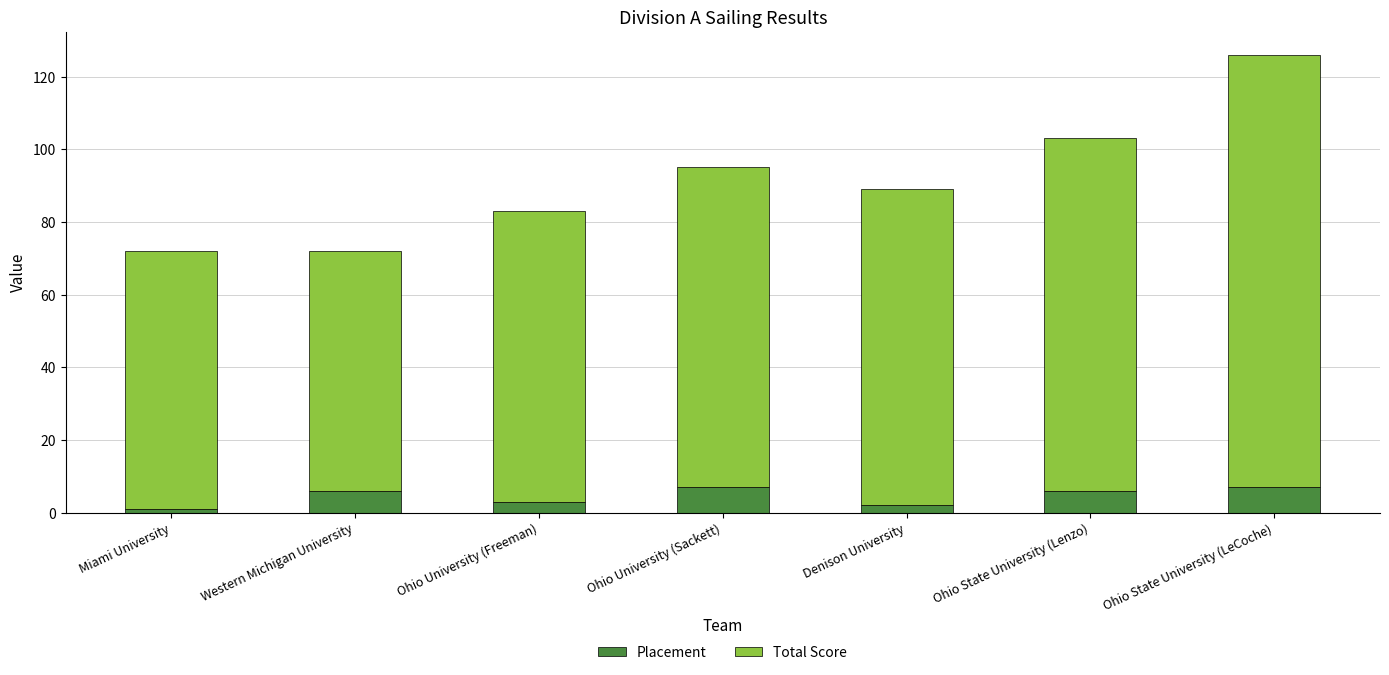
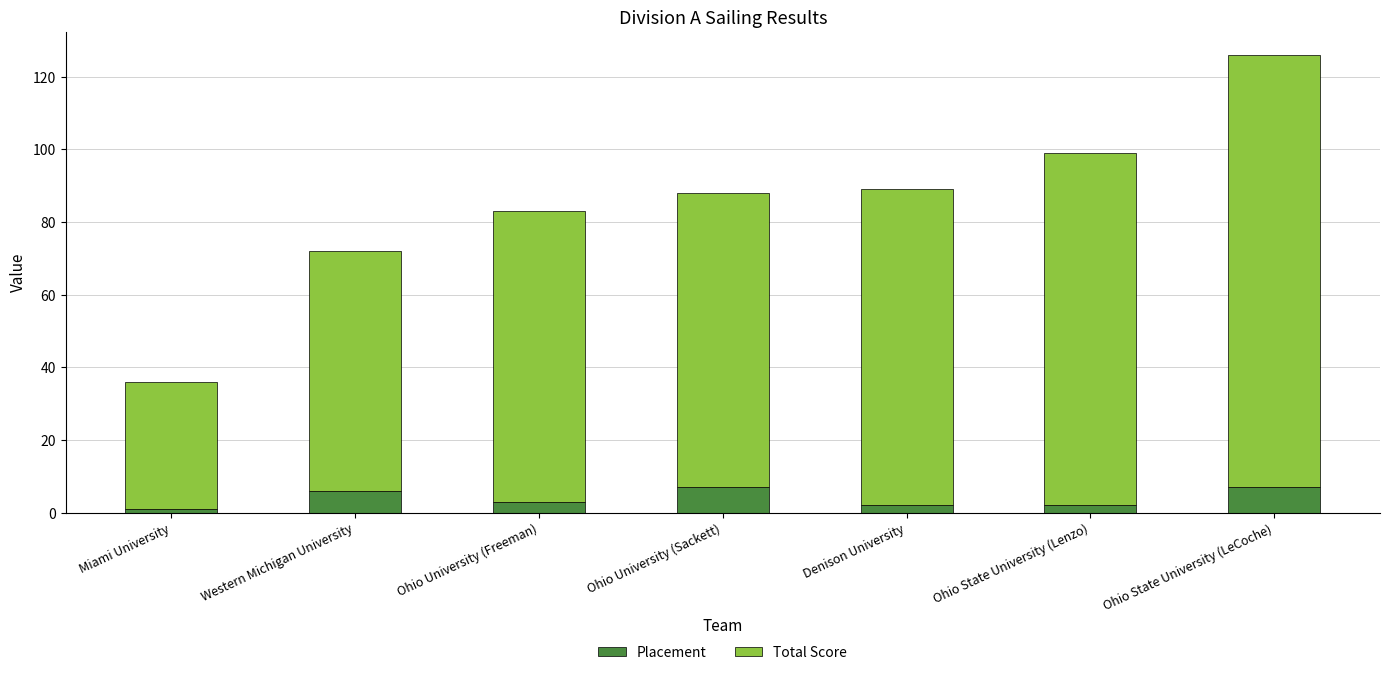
Total Score, Miami University: 71 -> 35
Total Score, Ohio University (Sackett): 88 -> 81
Placement, Ohio State University (Lenzo): 6 -> 2
